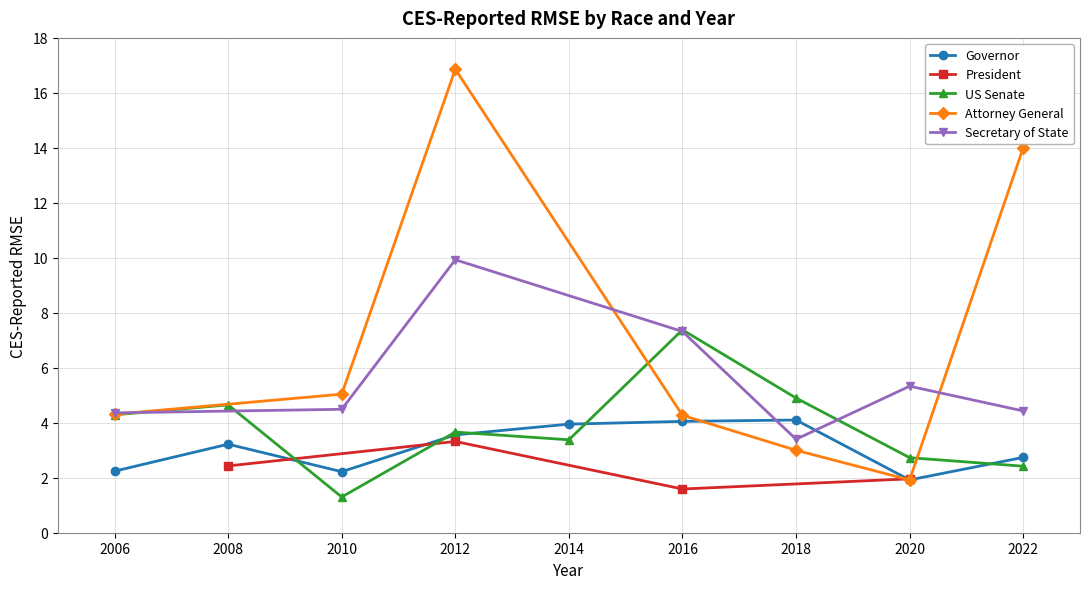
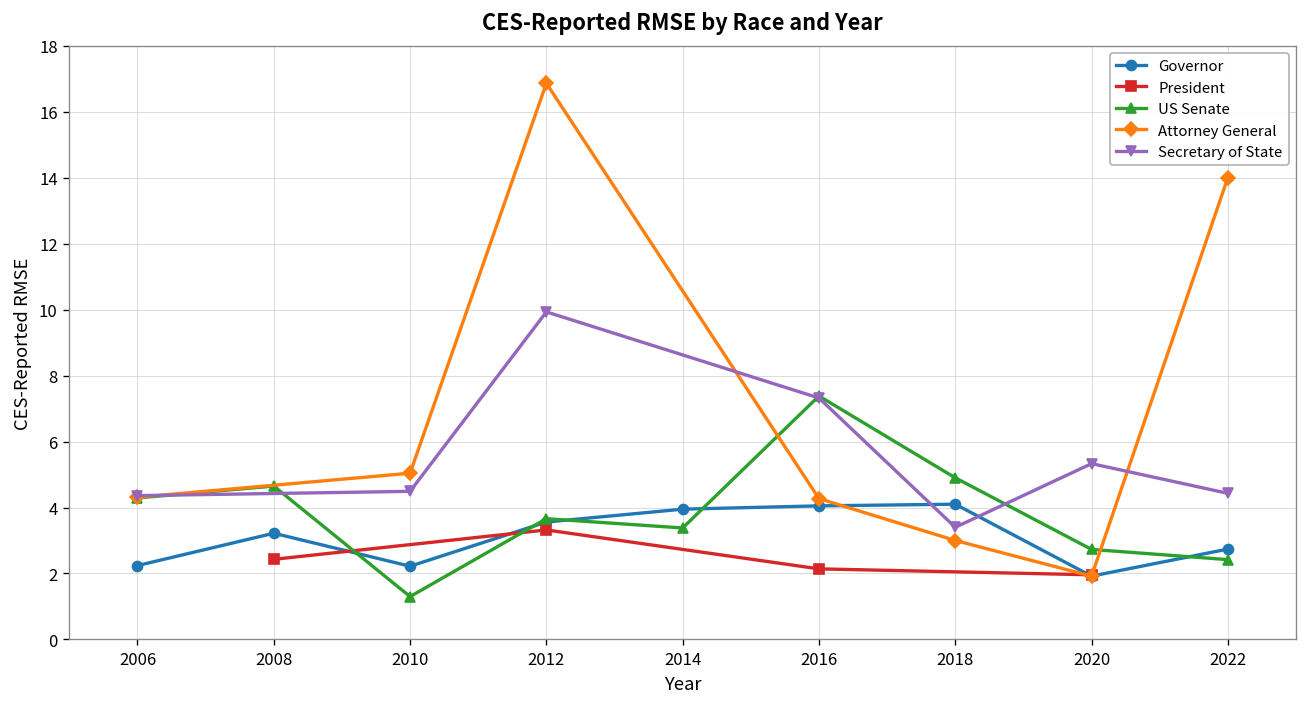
President, 2016: 1.6 -> 2.1
